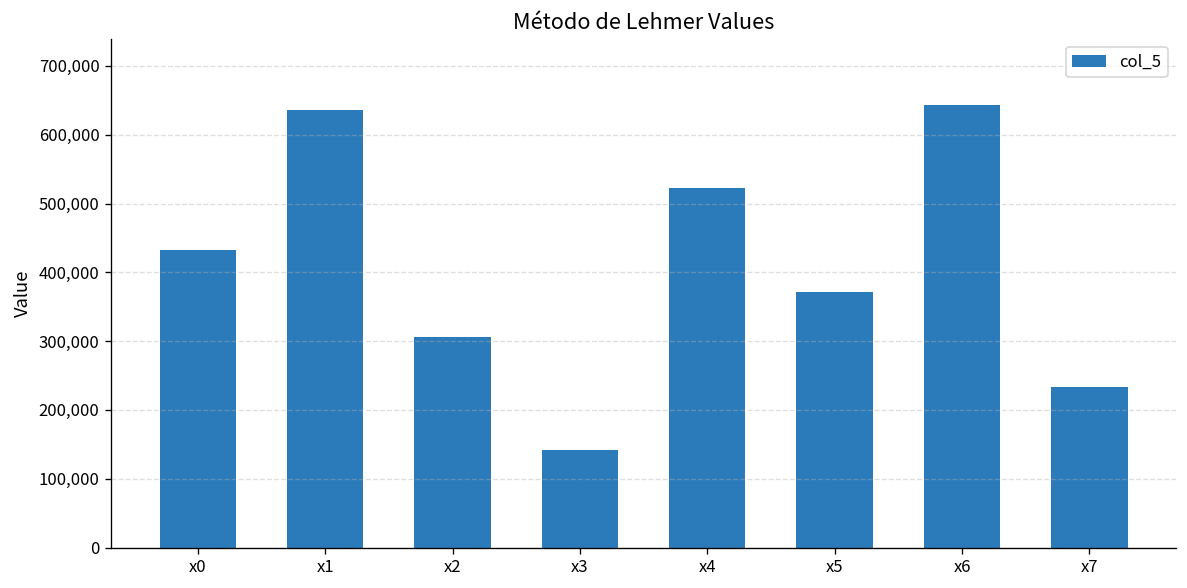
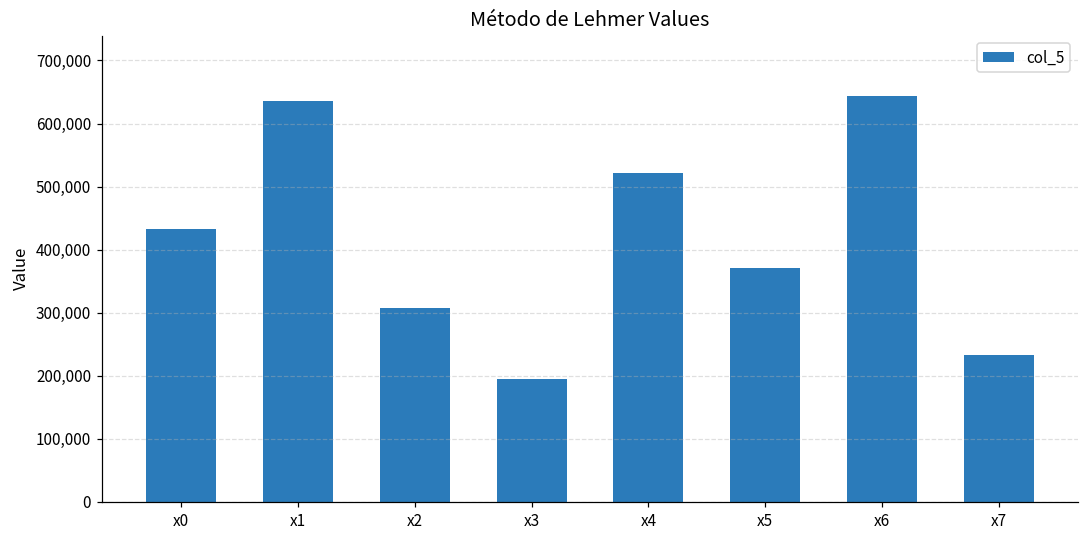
x3: 140,000 -> 190,000
